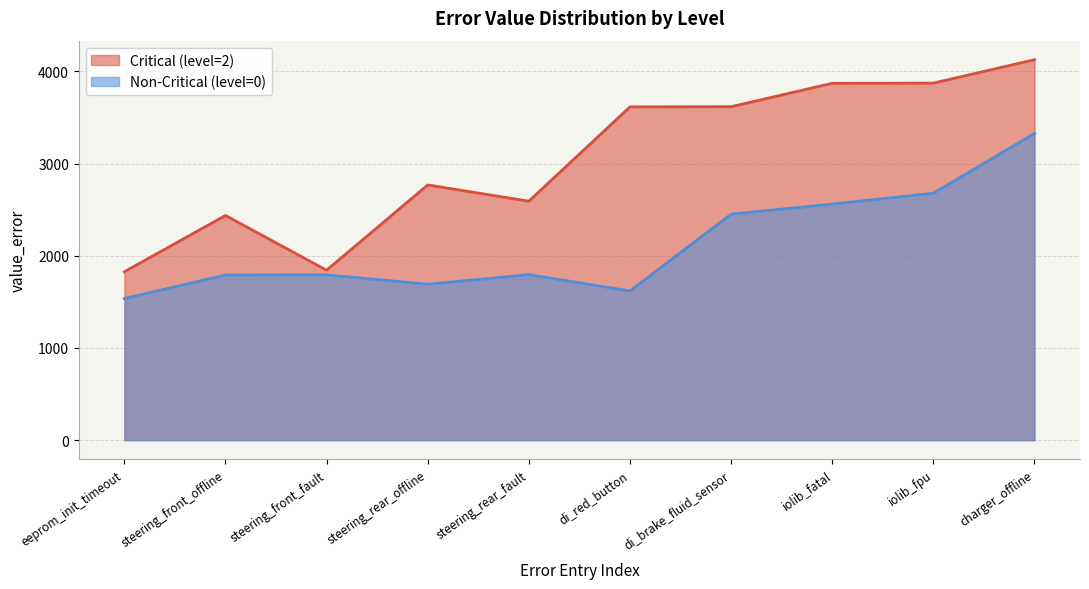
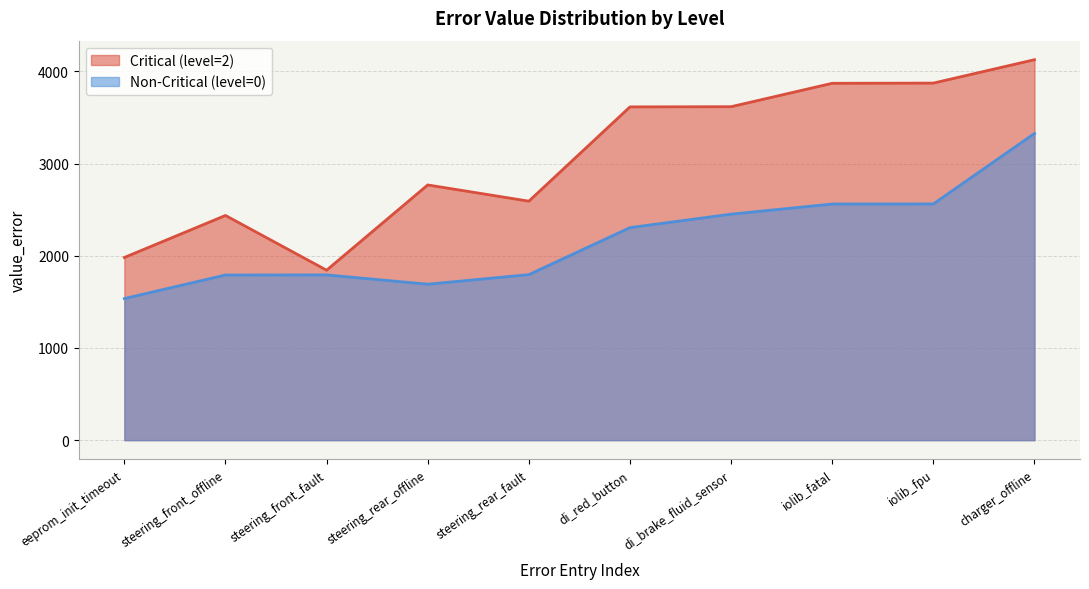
Critical (level=2), eeprom_init_timeout: 1800 -> 2000
Non-Critical (level=0), di_red_button: 1600 -> 2300
Non-Critical (level=0), iolib_fpu: 2700 -> 2600
